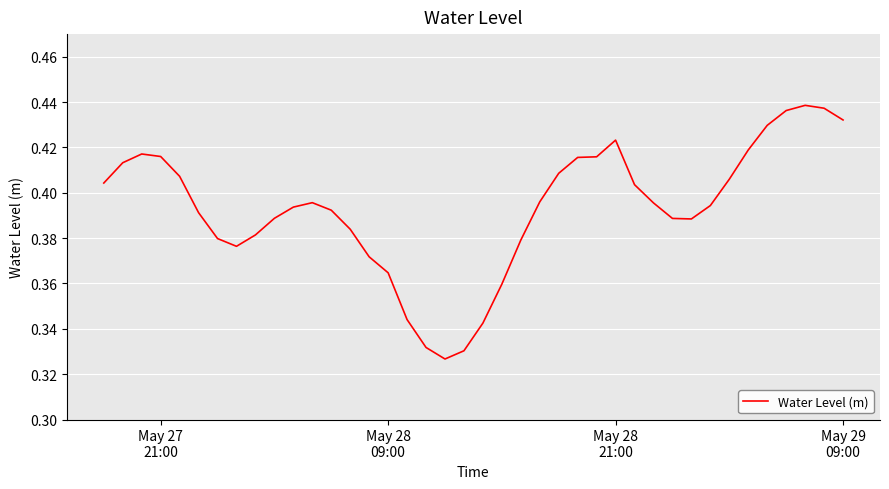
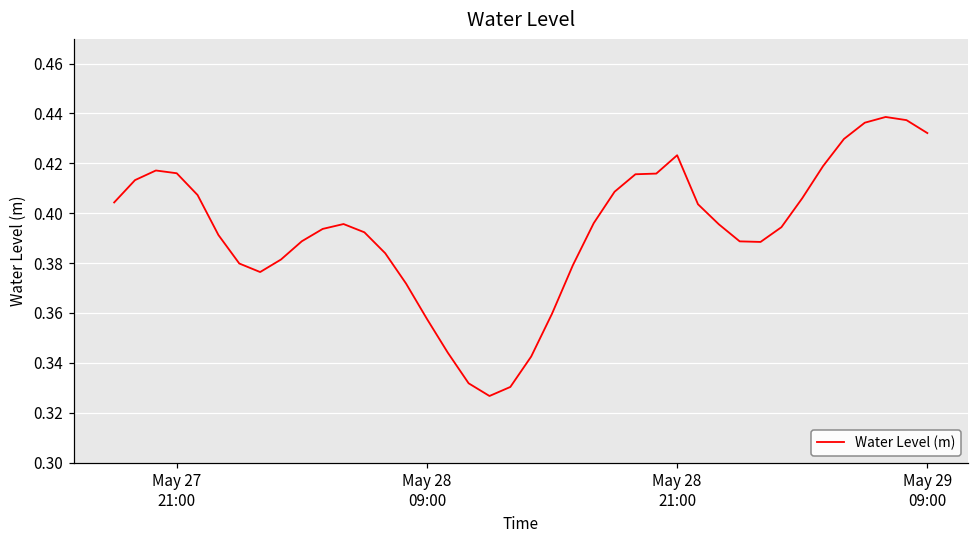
May 28 09:00: 0.365 -> 0.358
